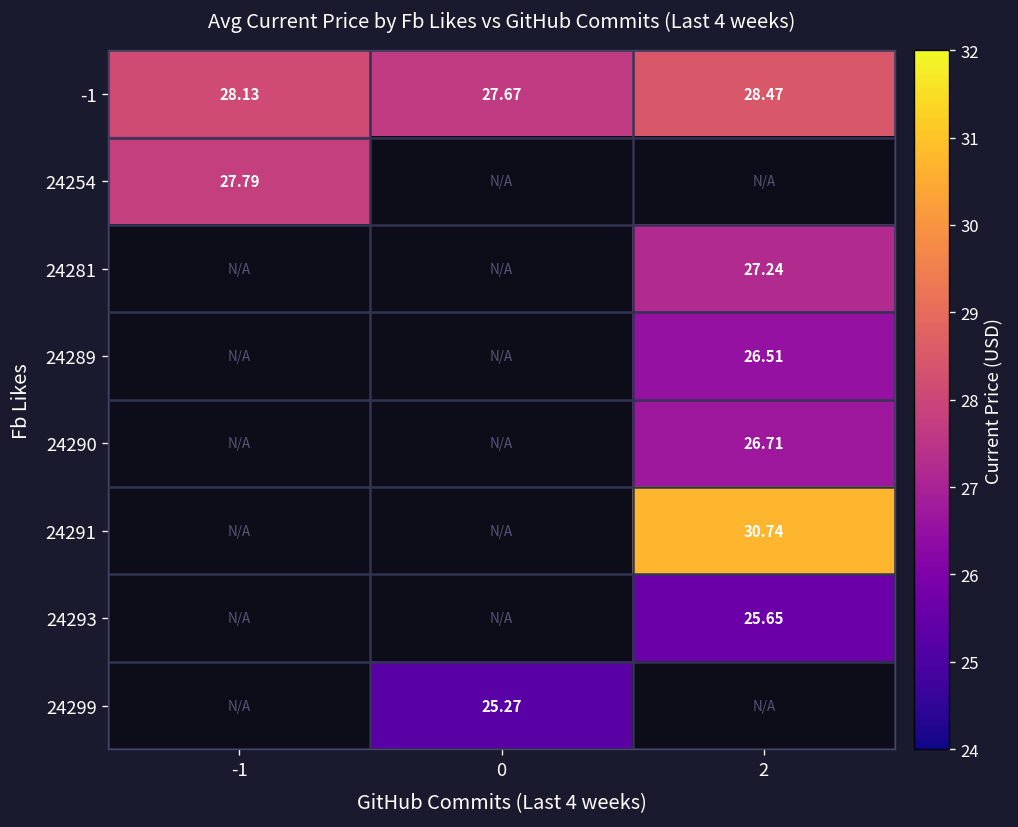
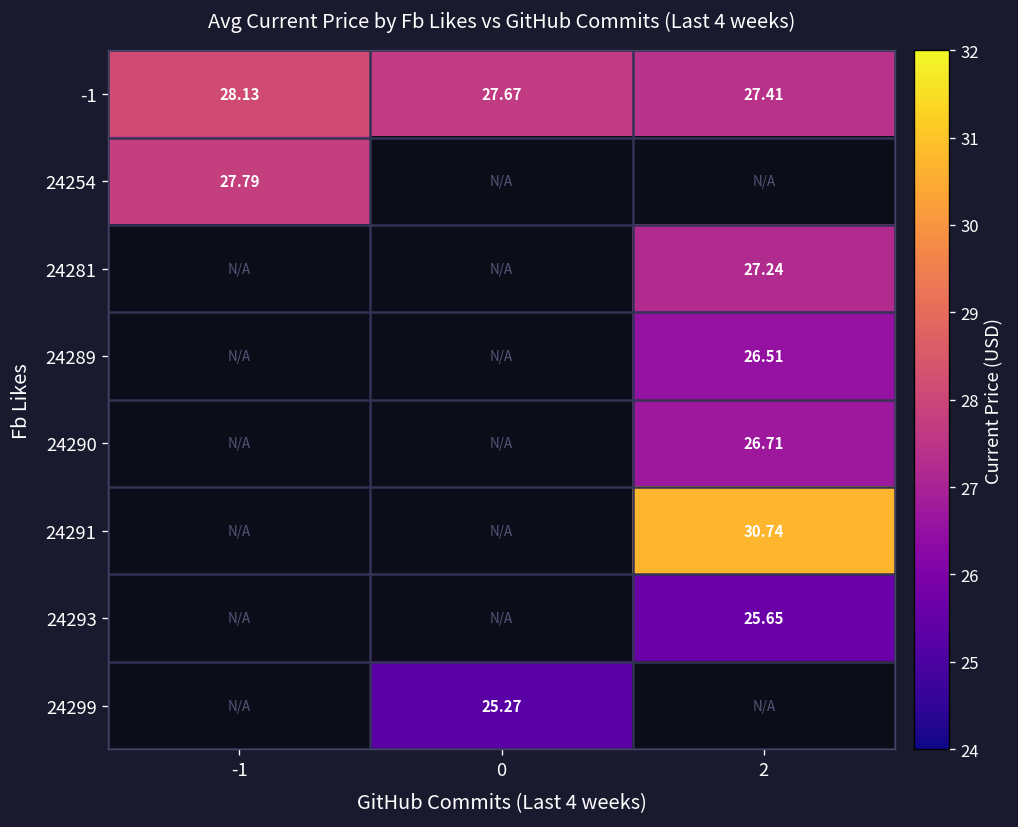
-1, 2: 28.47 -> 27.41
